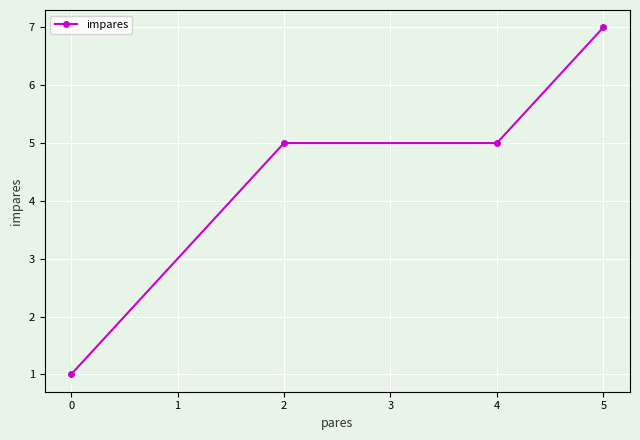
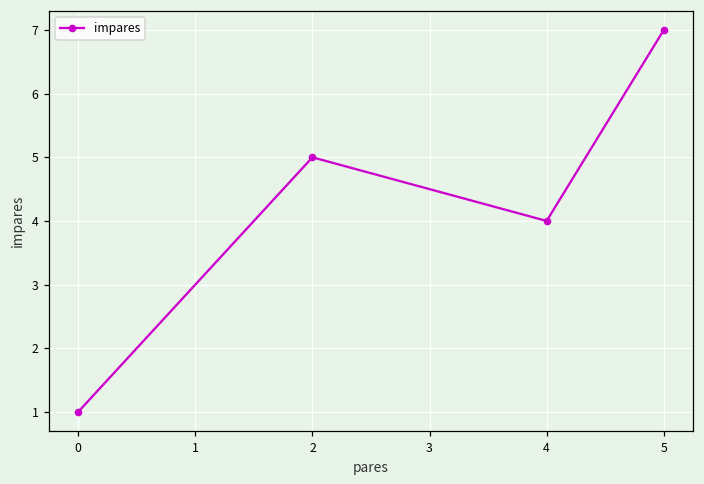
4: 5 -> 4
